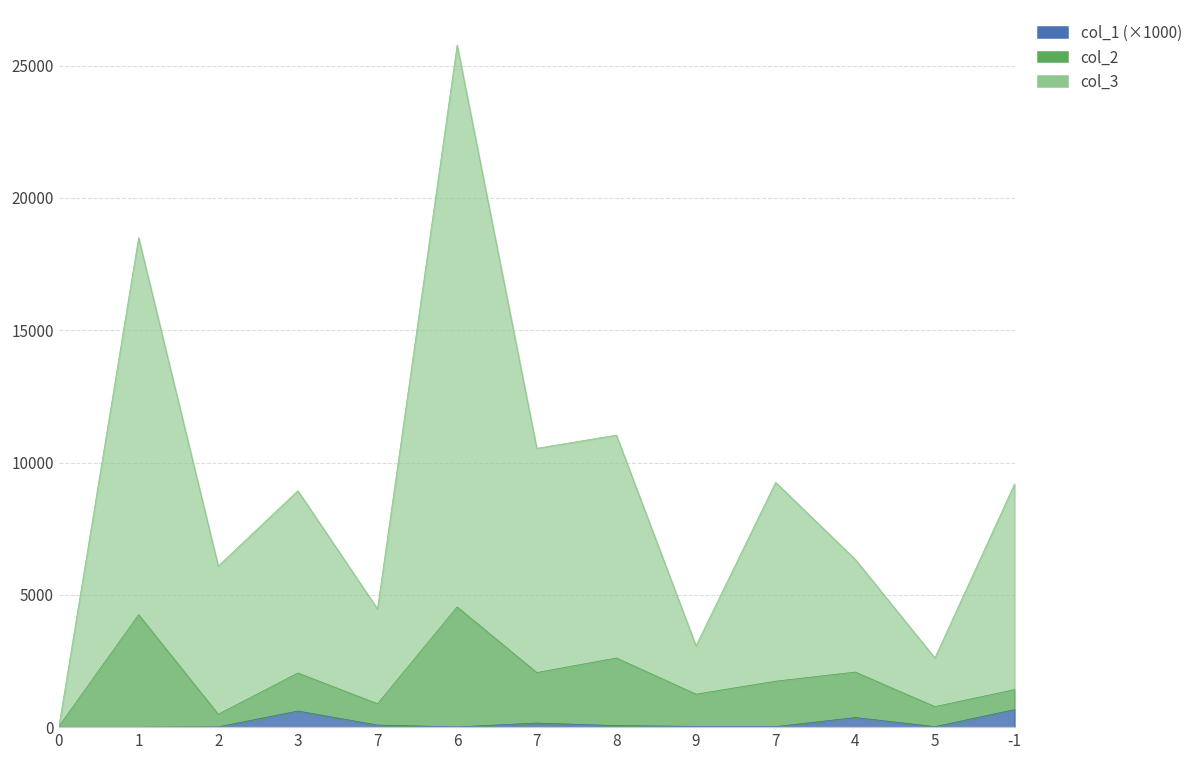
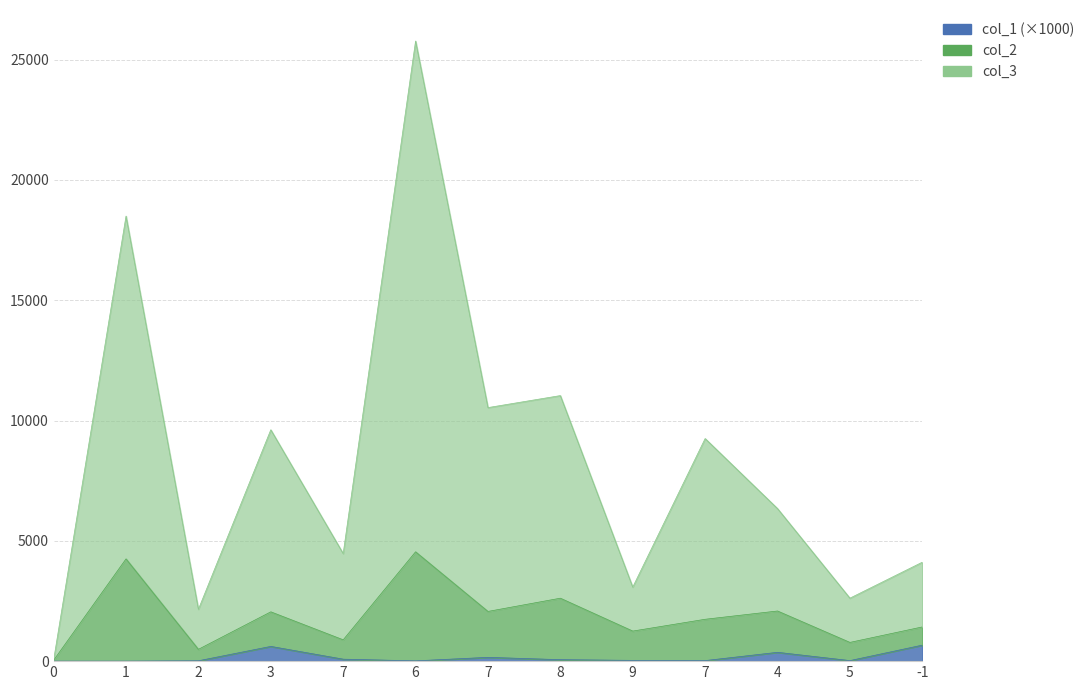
col_3, 2: 5600 -> 1700
col_3, 3: 6900 -> 7600
col_3, -1: 7800 -> 2700
